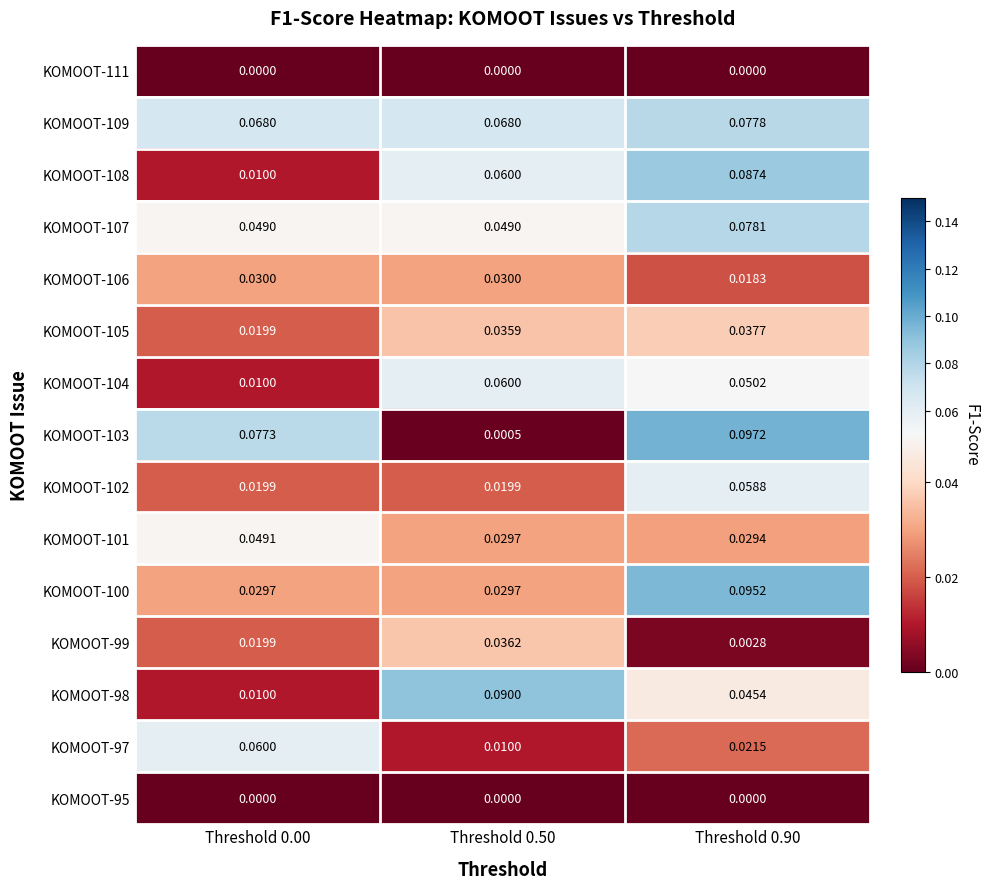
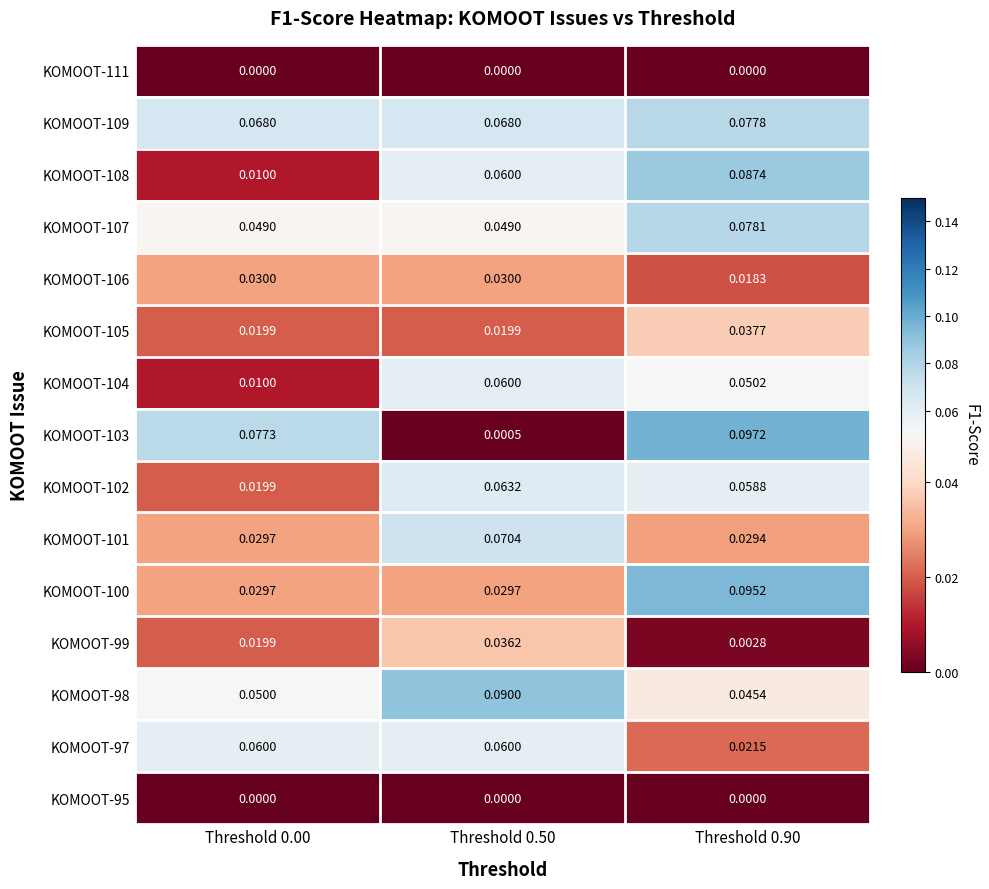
KOMOOT-105, Threshold 0.50: 0.0359 -> 0.0199
KOMOOT-102, Threshold 0.50: 0.0199 -> 0.0632
KOMOOT-101, Threshold 0.00: 0.0491 -> 0.0297
KOMOOT-101, Threshold 0.50: 0.0297 -> 0.0704
KOMOOT-98, Threshold 0.00: 0.0100 -> 0.0500
KOMOOT-97, Threshold 0.50: 0.0100 -> 0.0600
